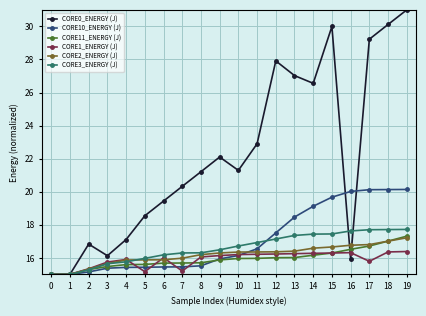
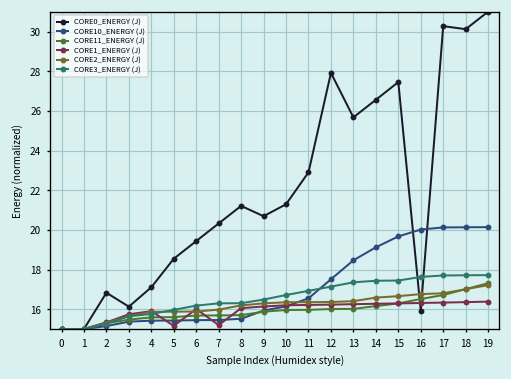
CORE0_ENERGY (J), 9: 22.1 -> 20.7
CORE0_ENERGY (J), 13: 27.0 -> 25.7
CORE0_ENERGY (J), 15: 30.0 -> 27.5
CORE0_ENERGY (J), 17: 29.2 -> 30.3
CORE1_ENERGY (J), 17: 15.8 -> 16.3
